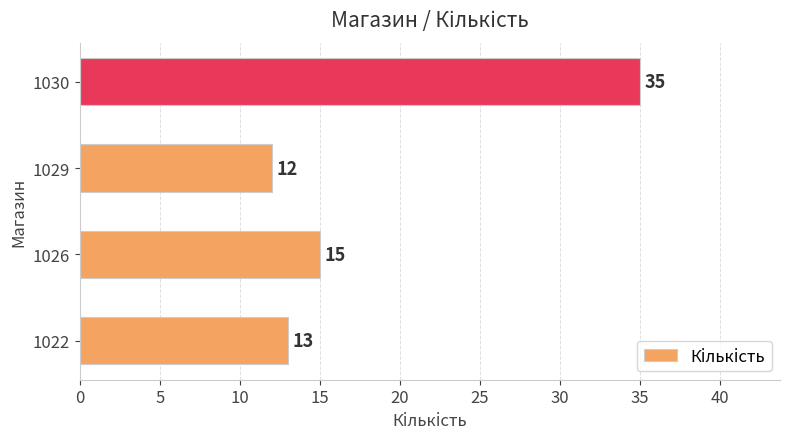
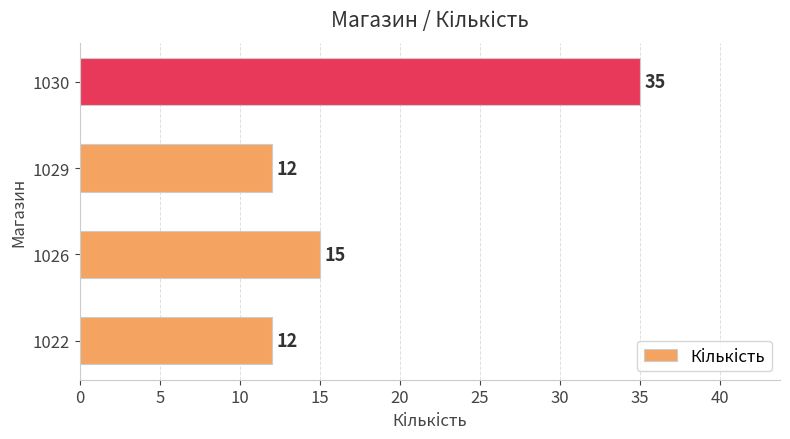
1022: 13 -> 12
